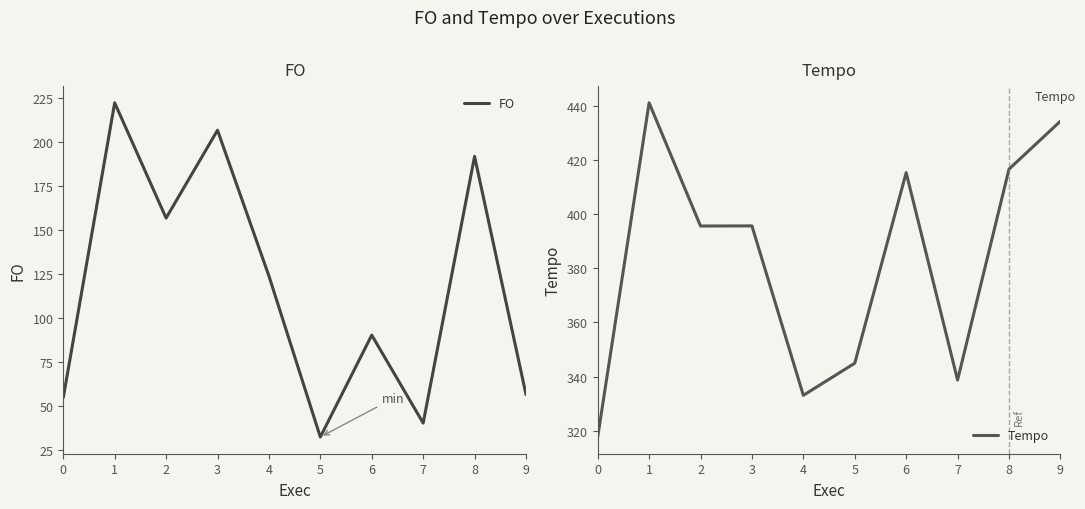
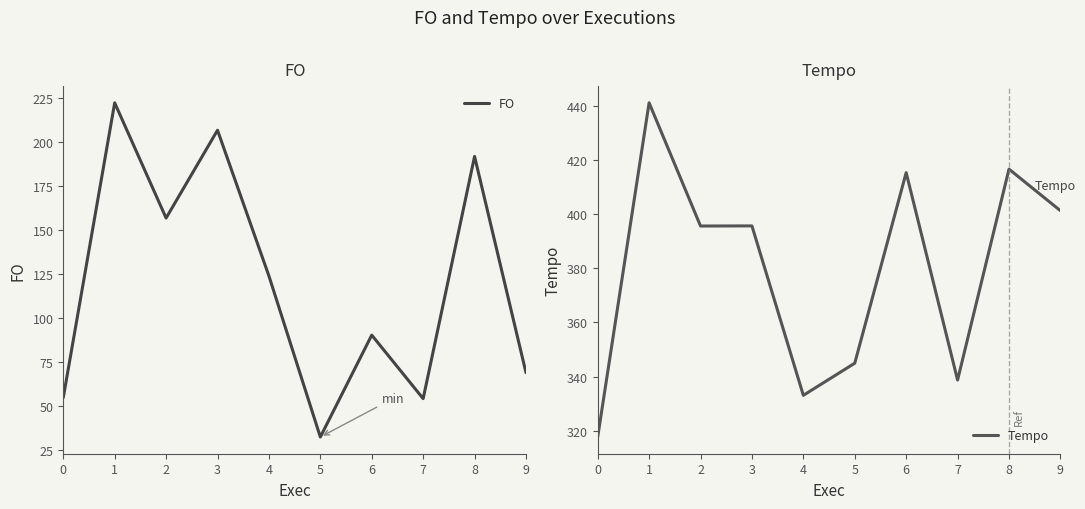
FO, 7: 40 -> 54
FO, 9: 56 -> 69
Tempo, 9: 434 -> 401
